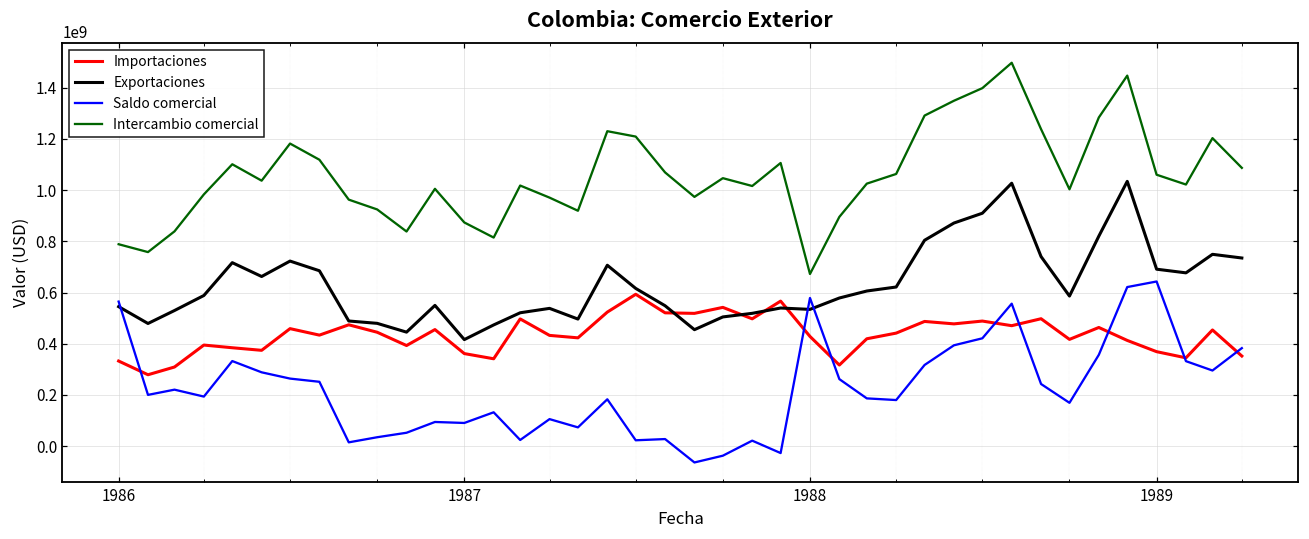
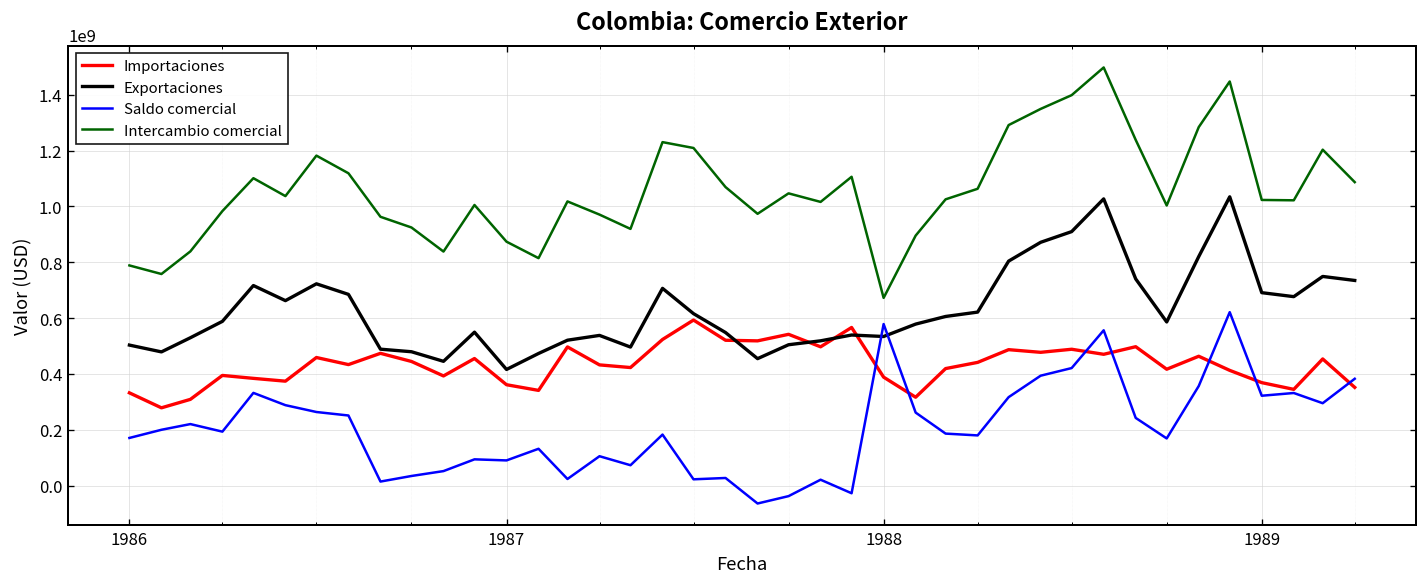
Exportaciones, 1986: 540000000 -> 500000000
Saldo comercial, 1986: 560000000 -> 170000000
Importaciones, 1988: 430000000 -> 390000000
Saldo comercial, 1989: 640000000 -> 320000000
Intercambio comercial, 1989: 1060000000 -> 1020000000
